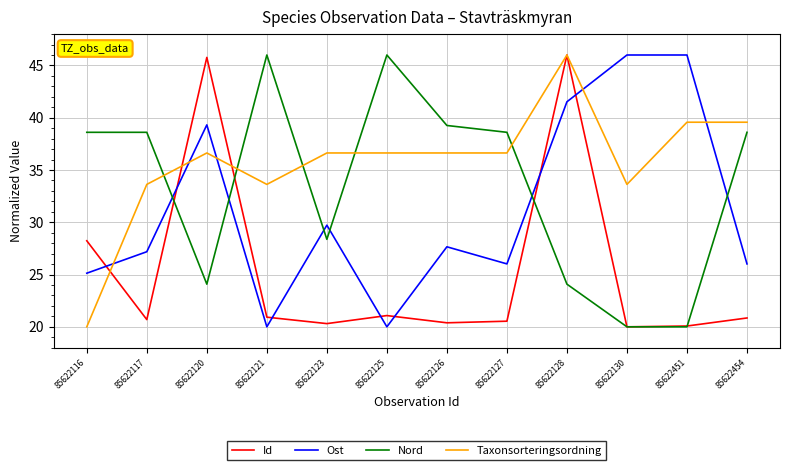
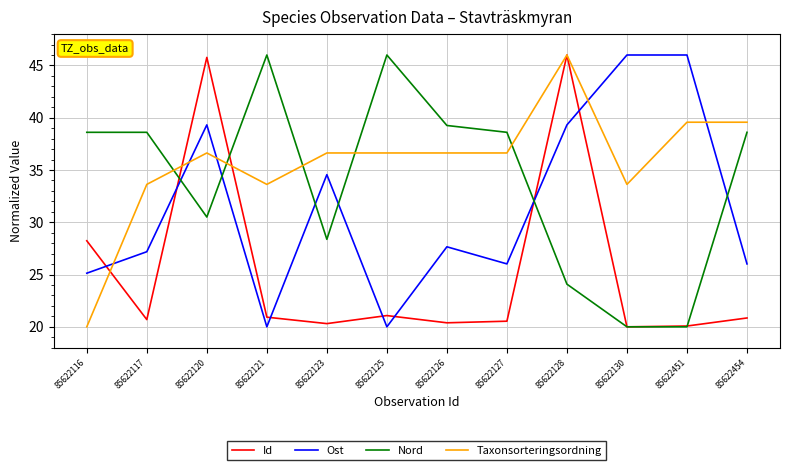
Nord, 85622120: 24.1 -> 30.5
Ost, 85622123: 29.7 -> 34.6
Ost, 85622128: 41.5 -> 39.3
